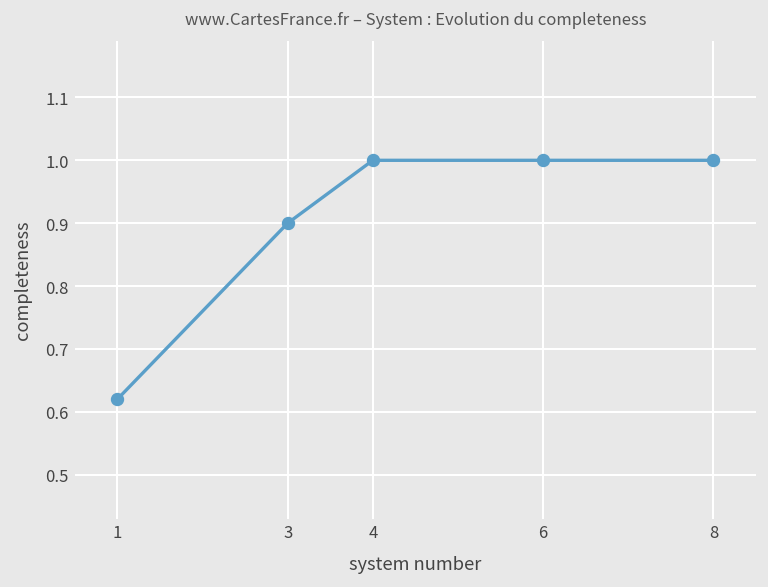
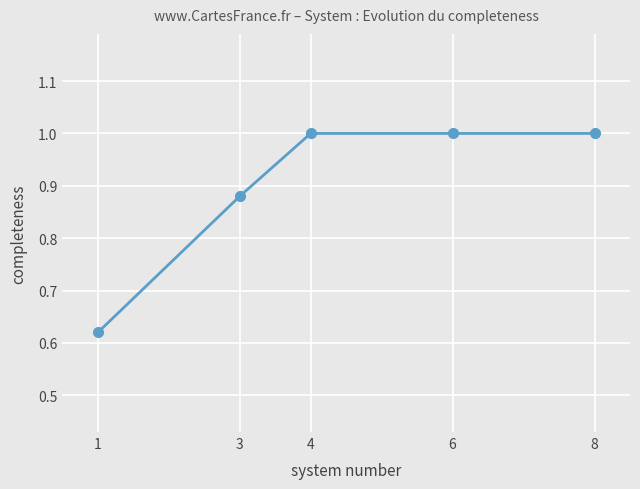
3: 0.90 -> 0.88
